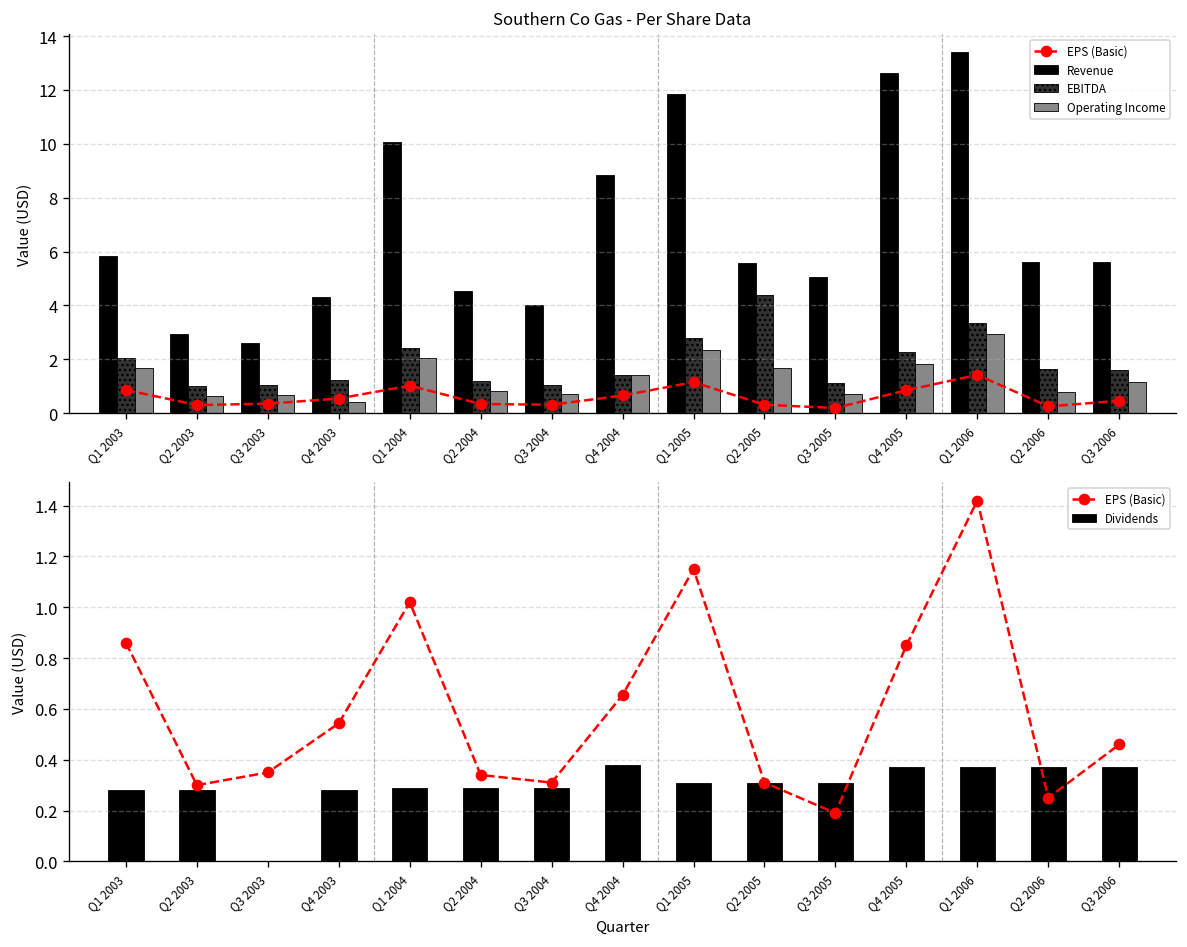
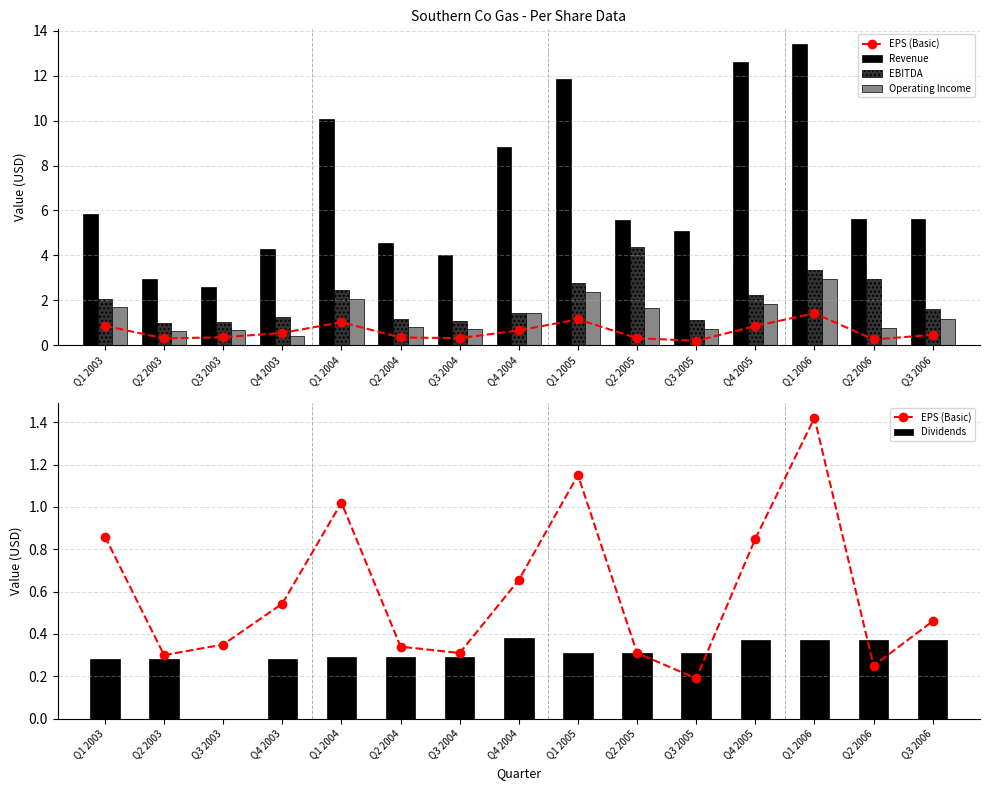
Southern Co Gas - Per Share Data, EBITDA, Q2 2006: 1.6 -> 3.0
